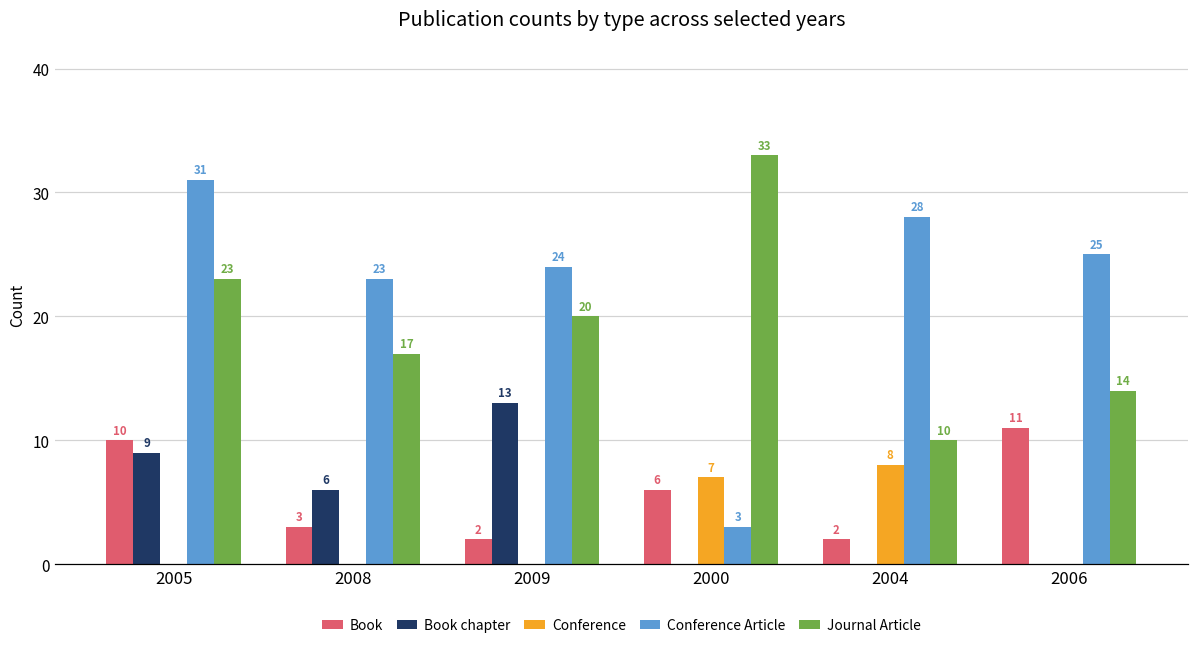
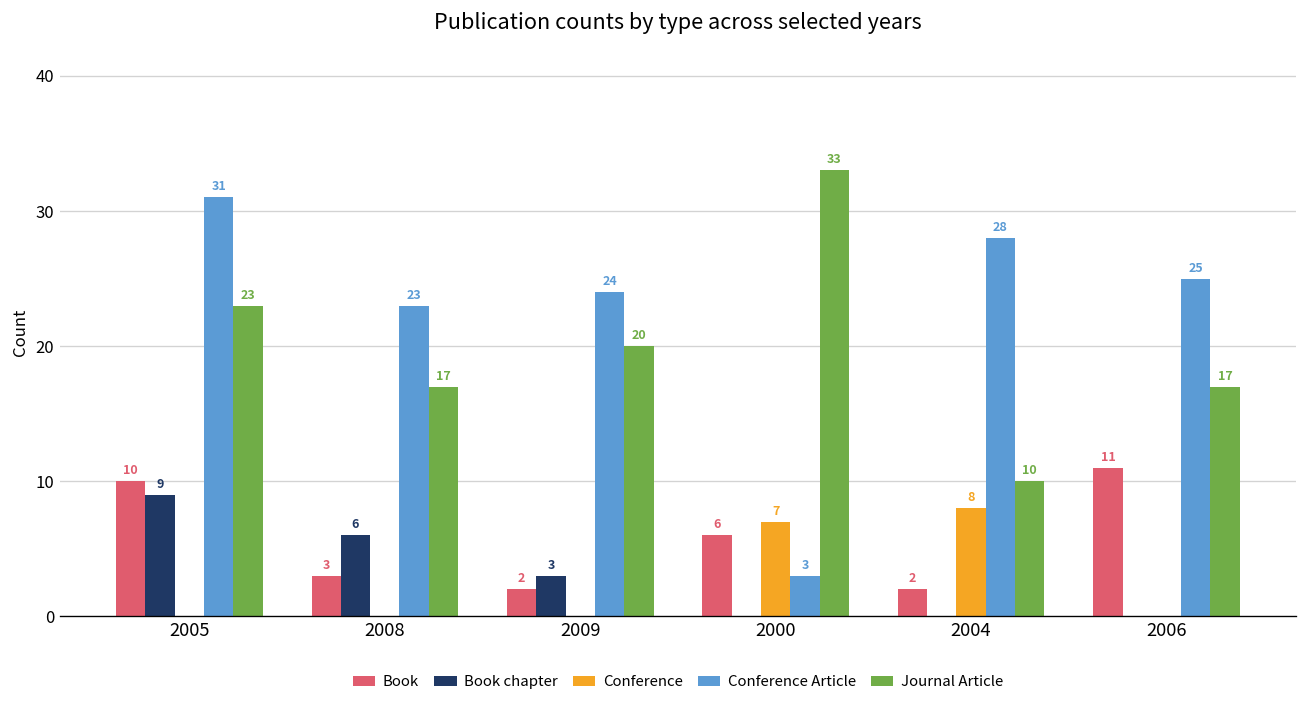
Book chapter, 2009: 13 -> 3
Journal Article, 2006: 14 -> 17
